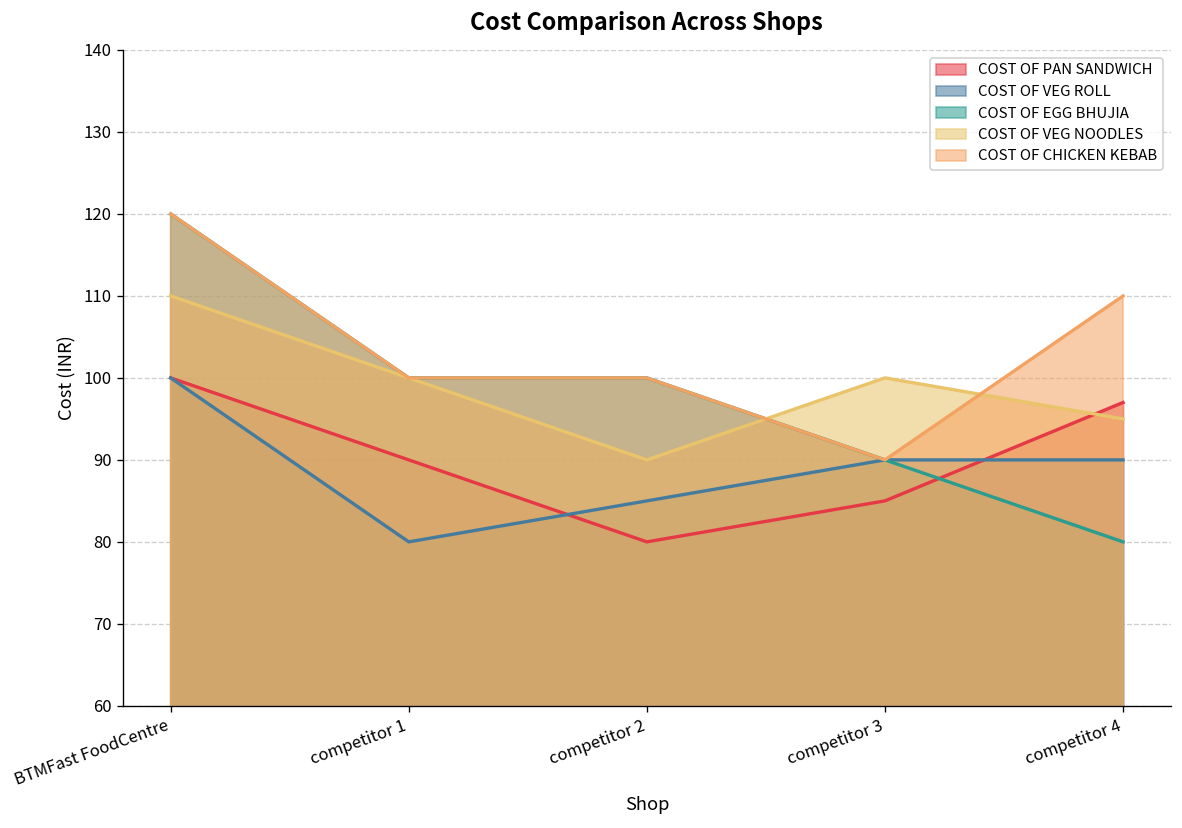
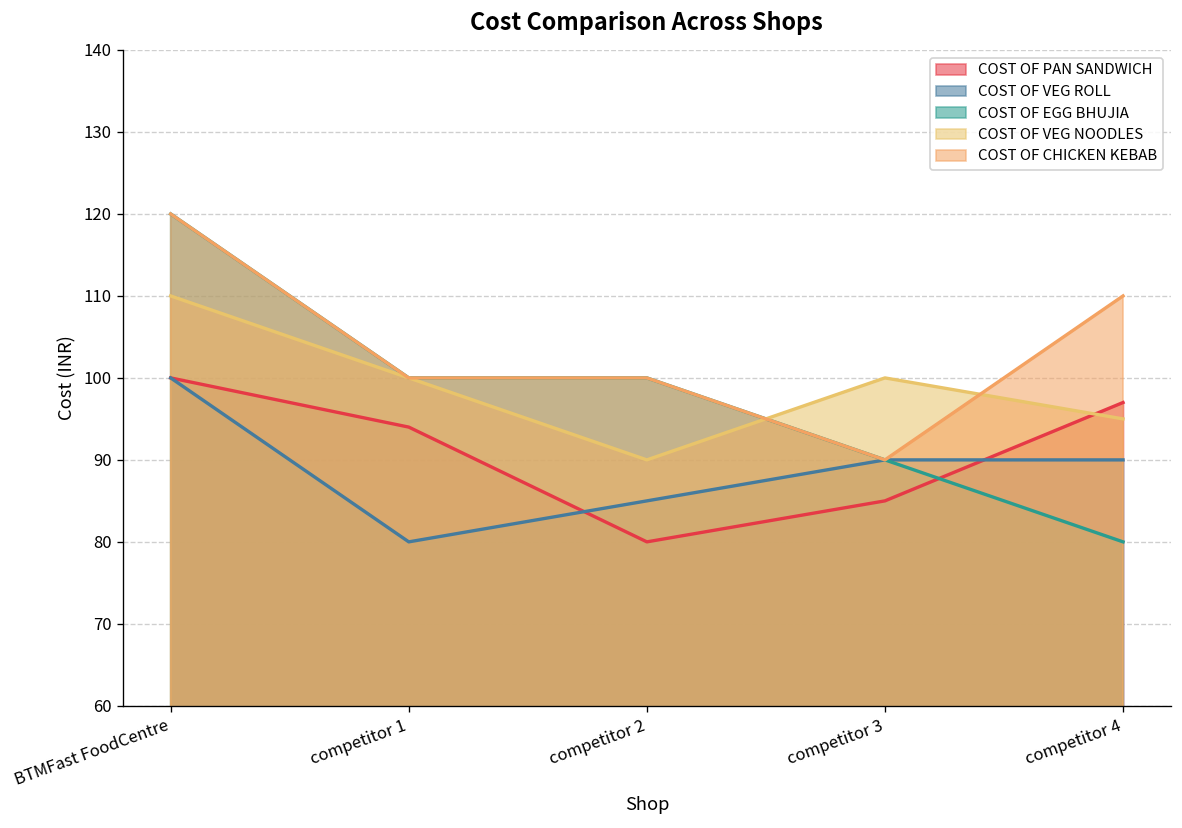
COST OF PAN SANDWICH, competitor 1: 90 -> 94
